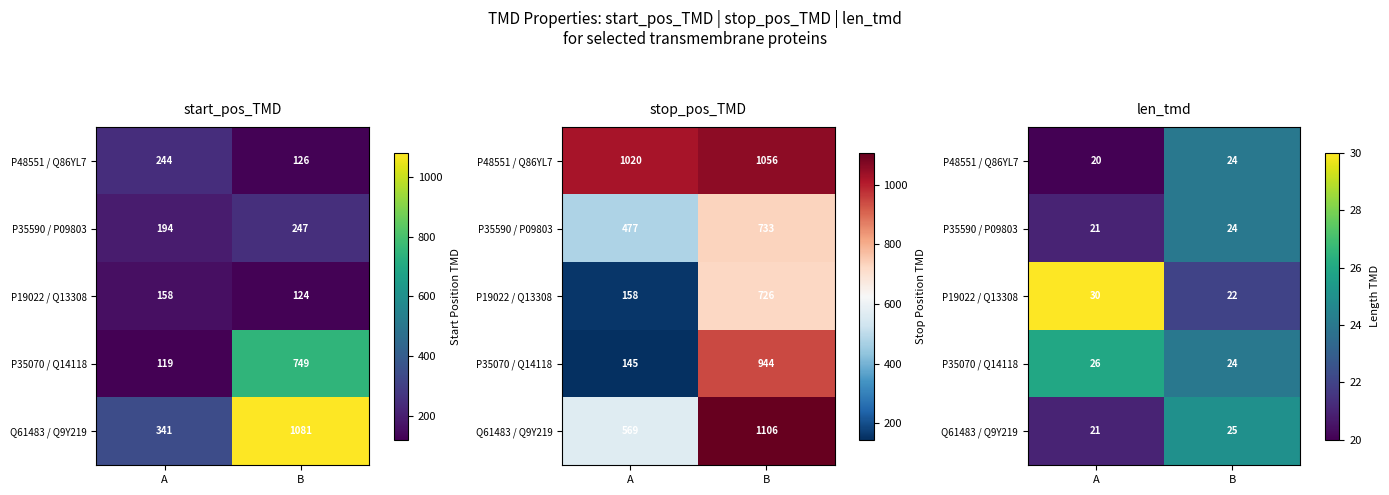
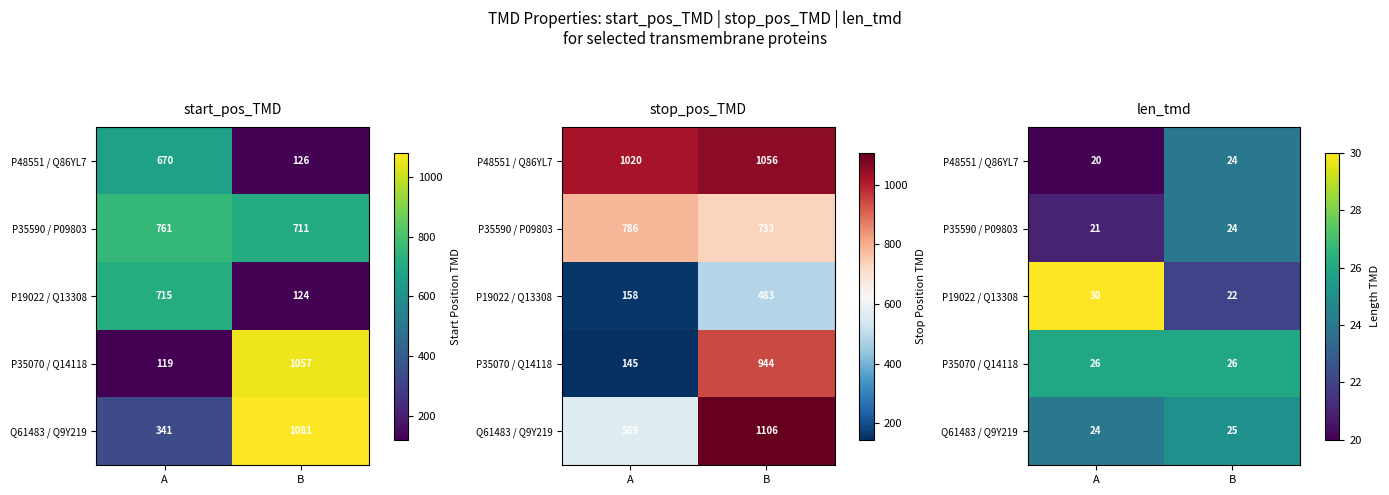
start_pos_TMD, P48551 / Q86YL7, A: 244 -> 670
start_pos_TMD, P35590 / P09803, A: 194 -> 761
start_pos_TMD, P35590 / P09803, B: 247 -> 711
start_pos_TMD, P19022 / Q13308, A: 158 -> 715
start_pos_TMD, P35070 / Q14118, B: 749 -> 1057
stop_pos_TMD, P35590 / P09803, A: 477 -> 786
stop_pos_TMD, P19022 / Q13308, B: 726 -> 483
len_tmd, P35070 / Q14118, B: 24 -> 26
len_tmd, Q61483 / Q9Y219, A: 21 -> 24
